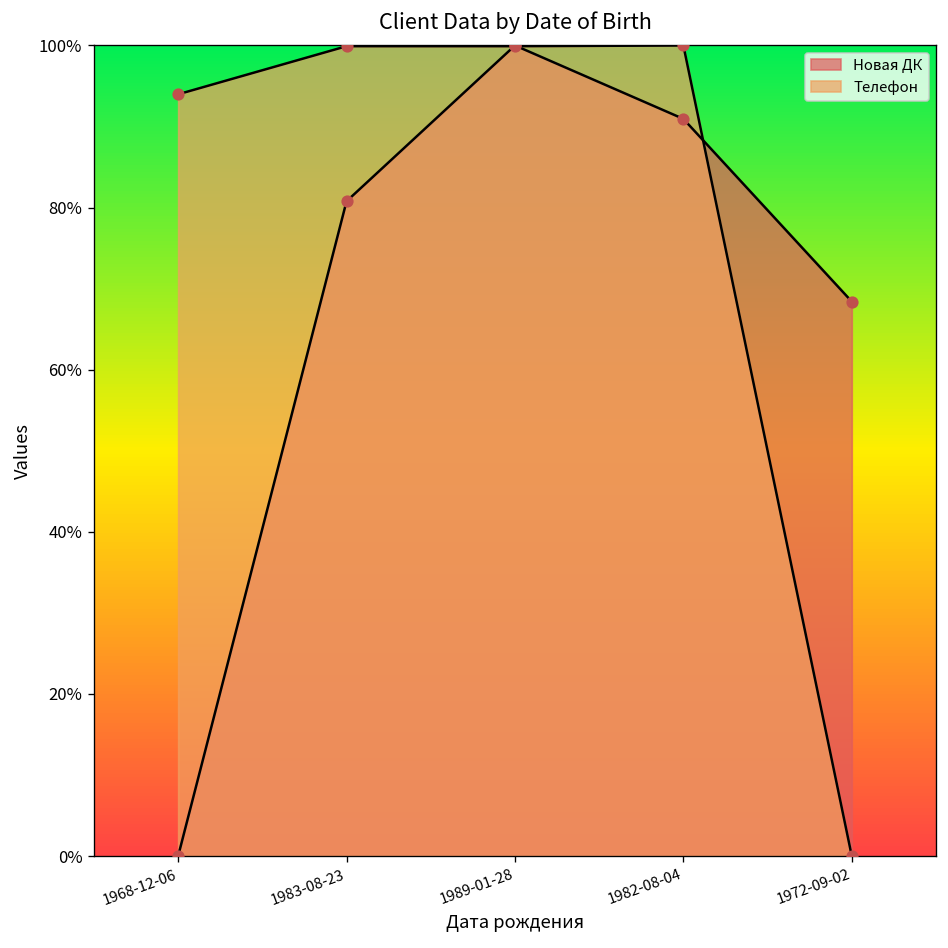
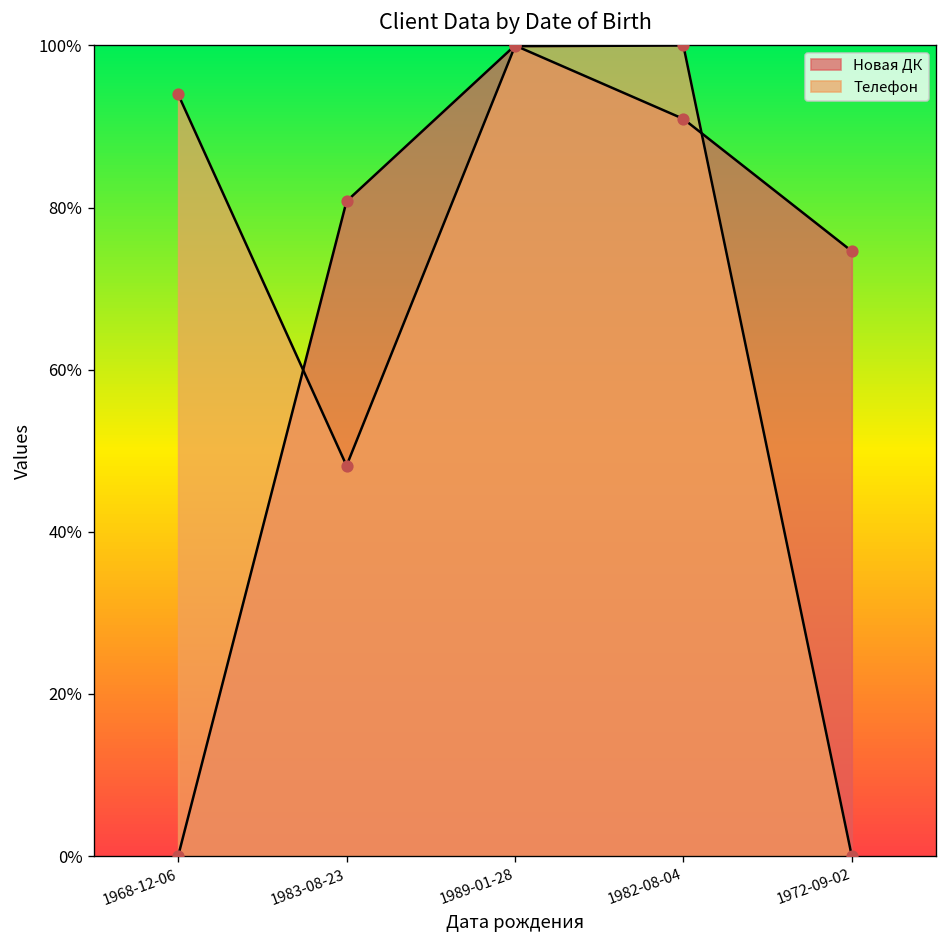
Телефон, 1983-08-23: 100% -> 48%
Новая ДК, 1972-09-02: 68% -> 75%
